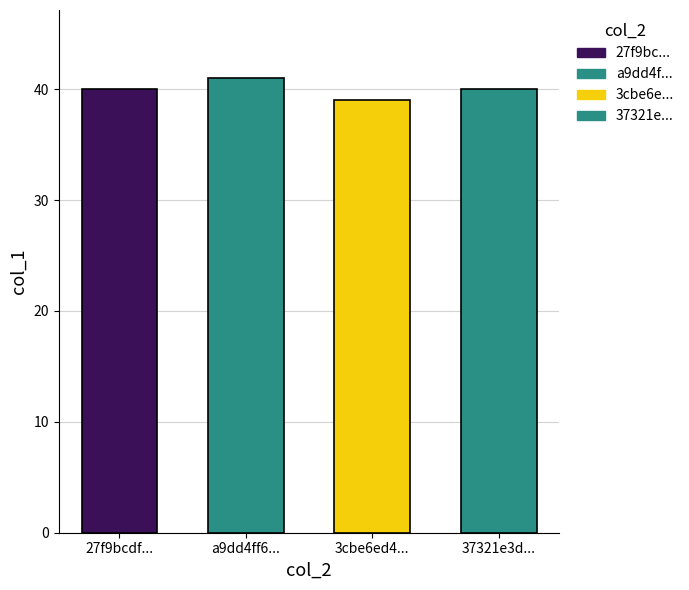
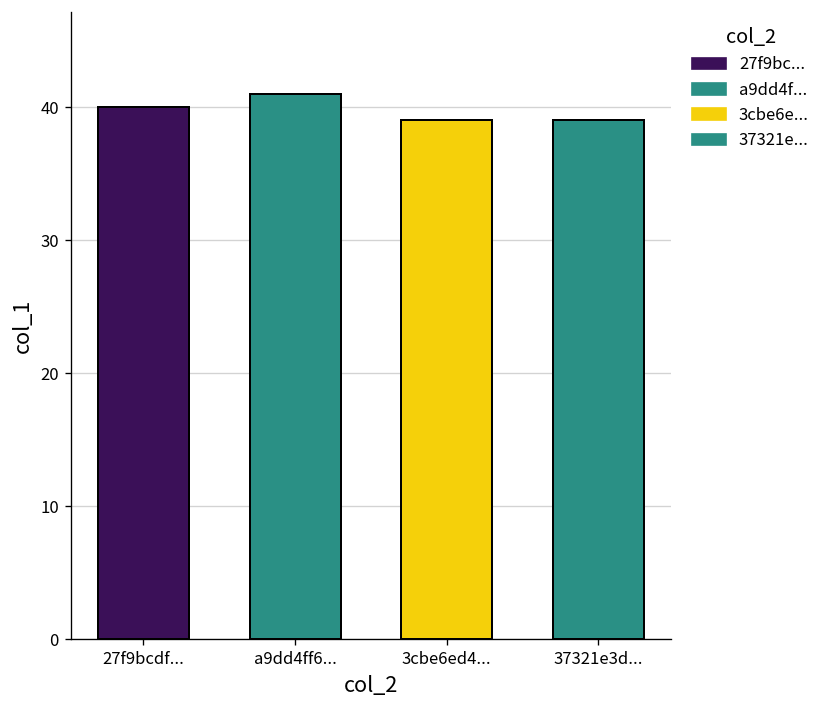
37321e3d...: 40 -> 39
